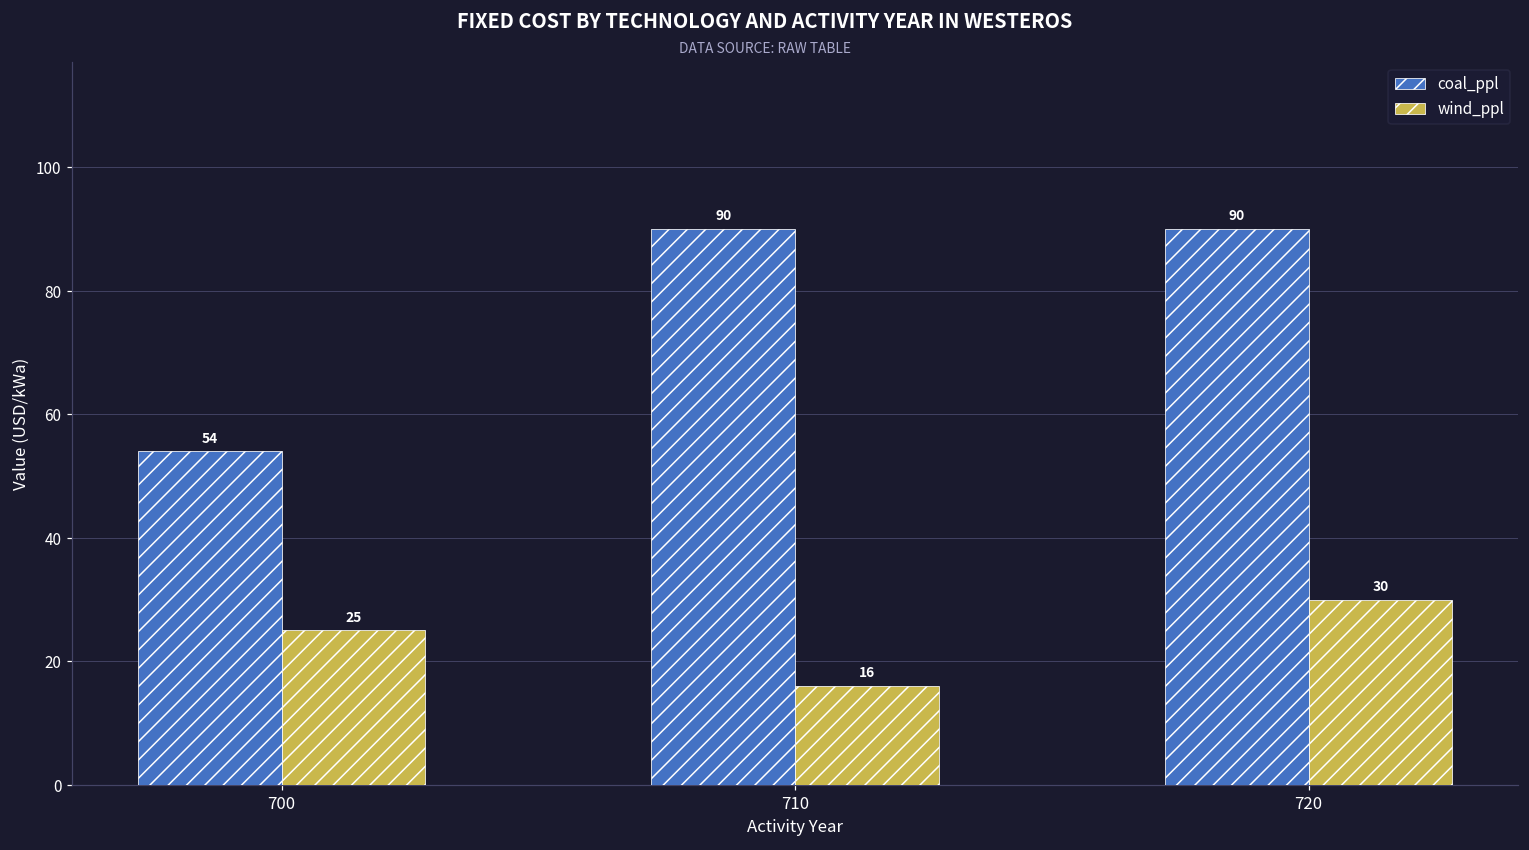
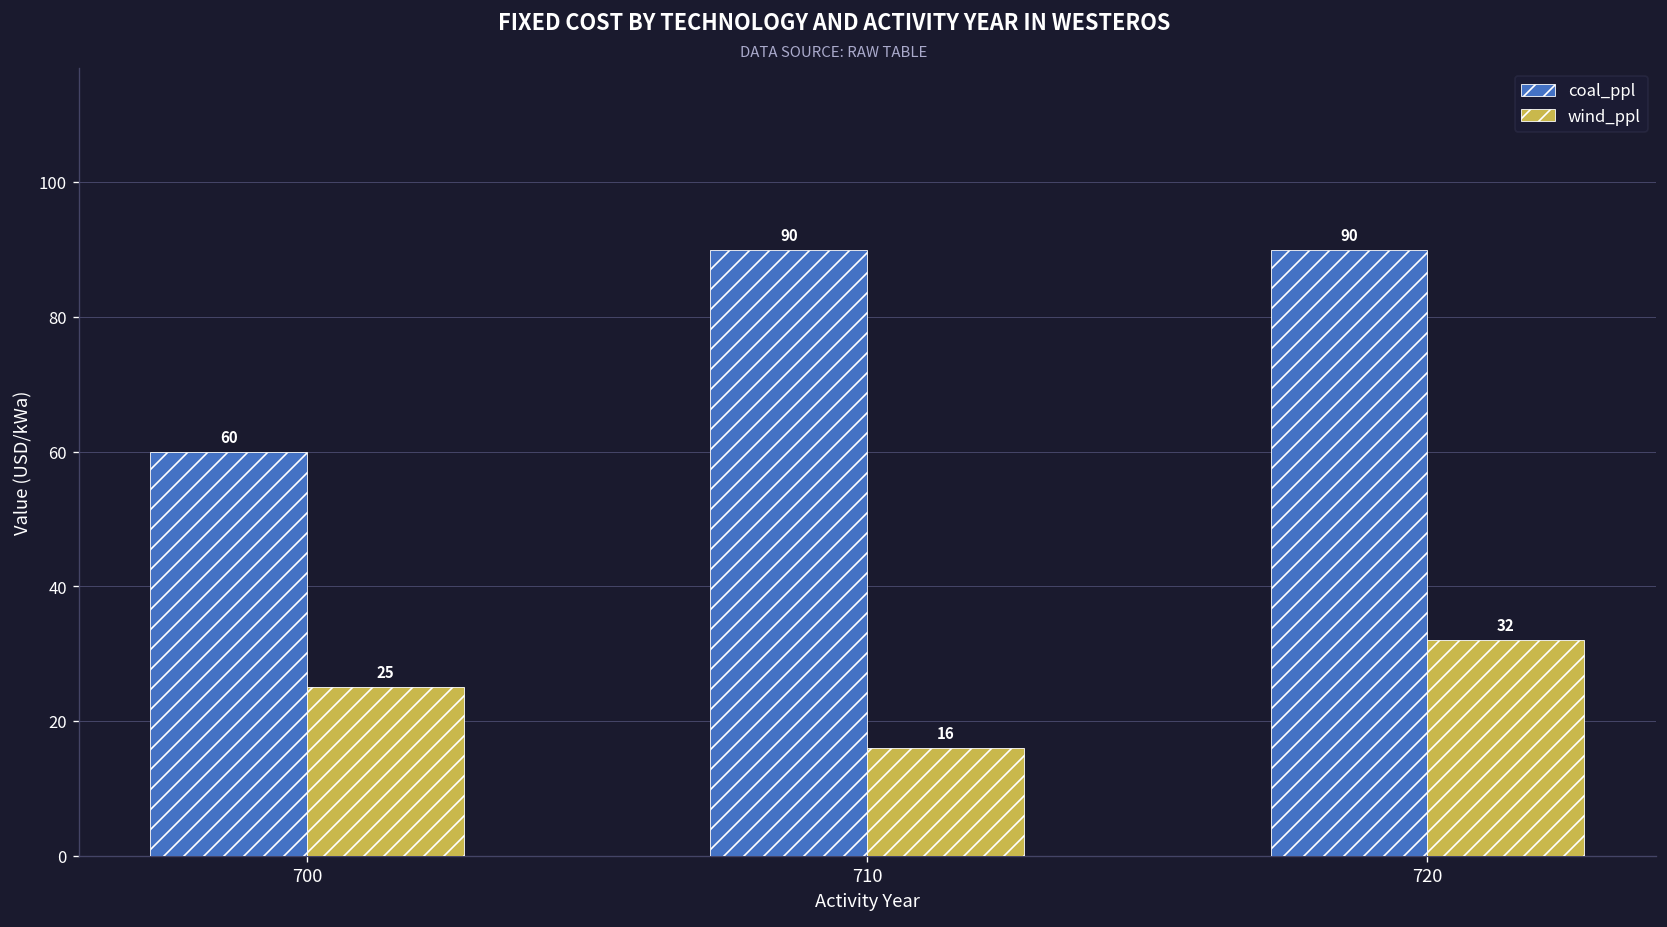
coal_ppl, 700: 54 -> 60
wind_ppl, 720: 30 -> 32
